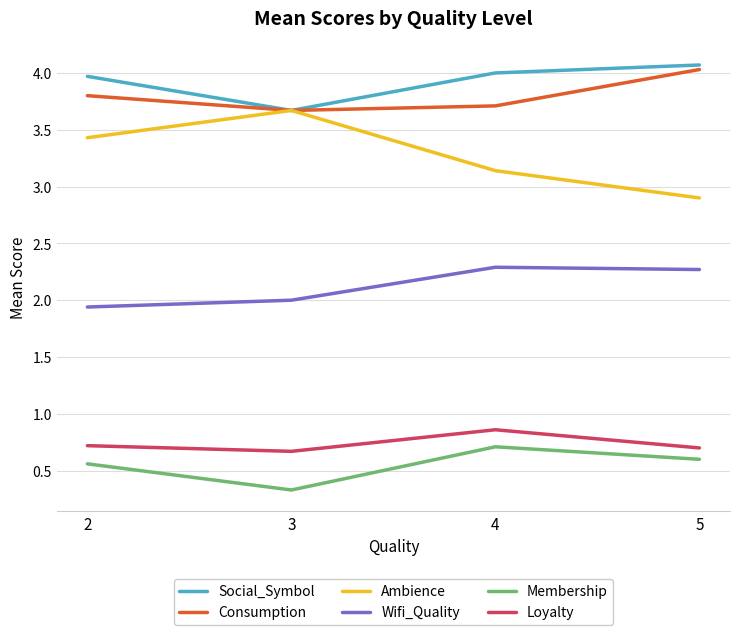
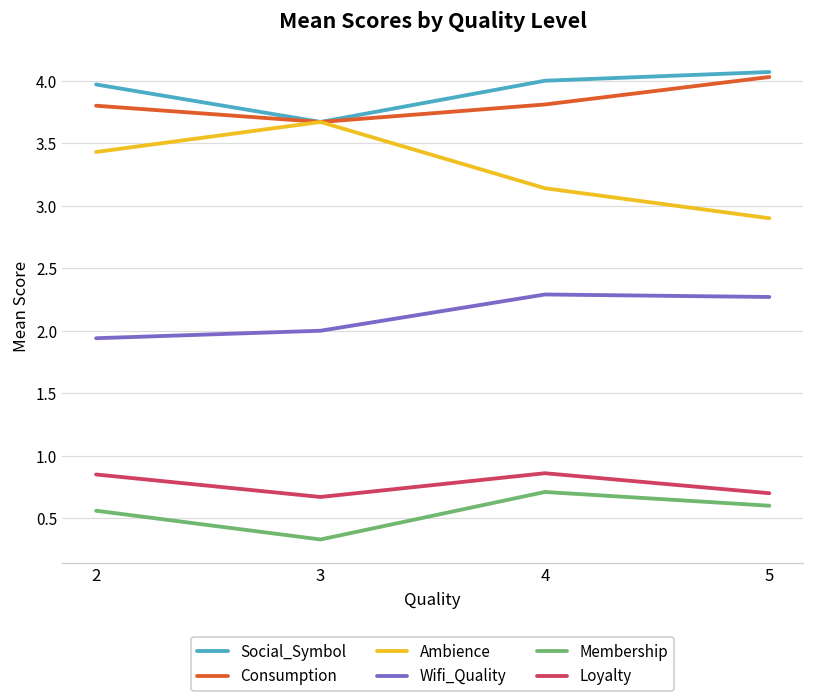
Loyalty, 2: 0.72 -> 0.85
Consumption, 4: 3.71 -> 3.81
